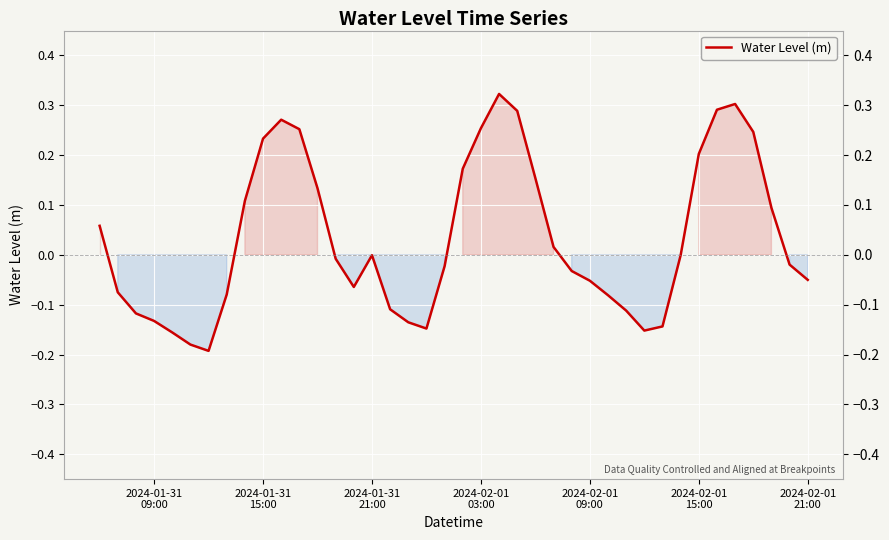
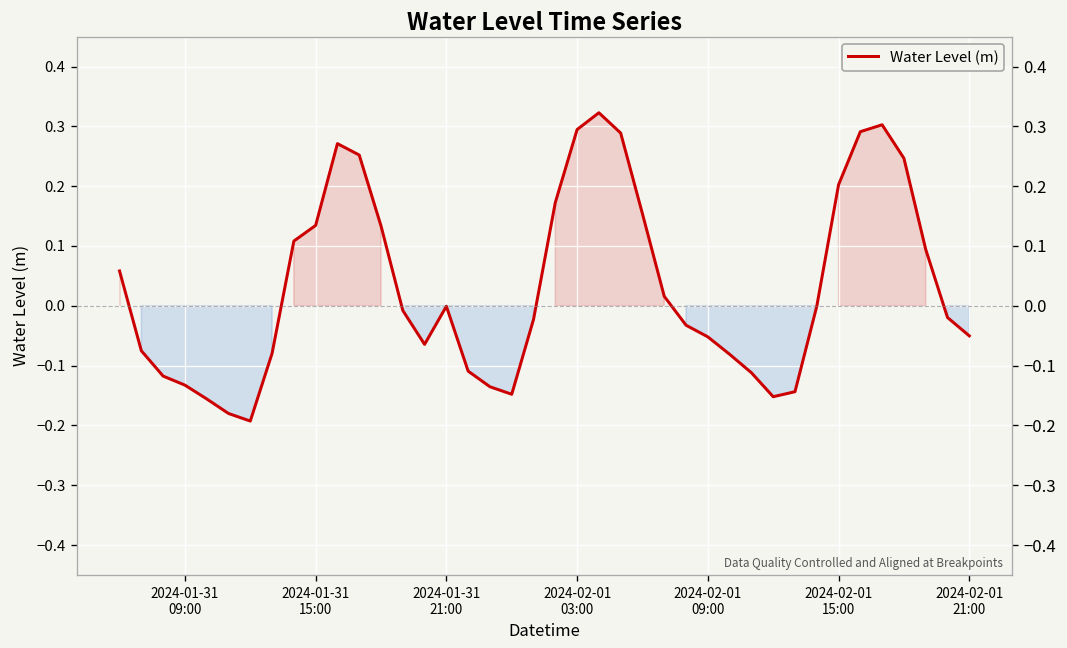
2024-01-31 15:00: 0.23 -> 0.13
2024-02-01 03:00: 0.25 -> 0.29
